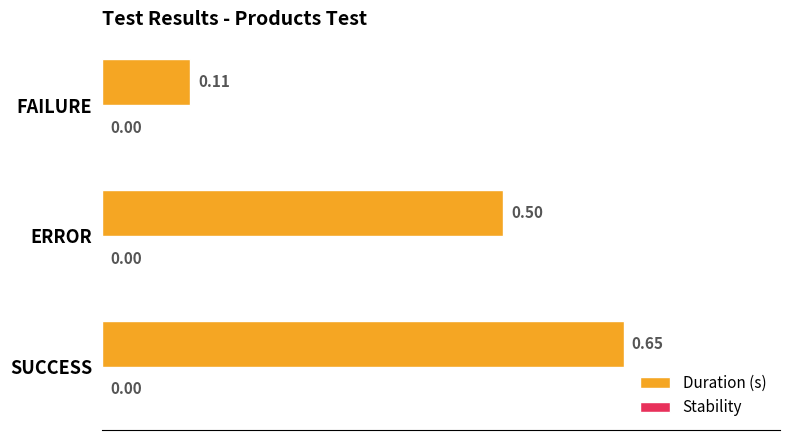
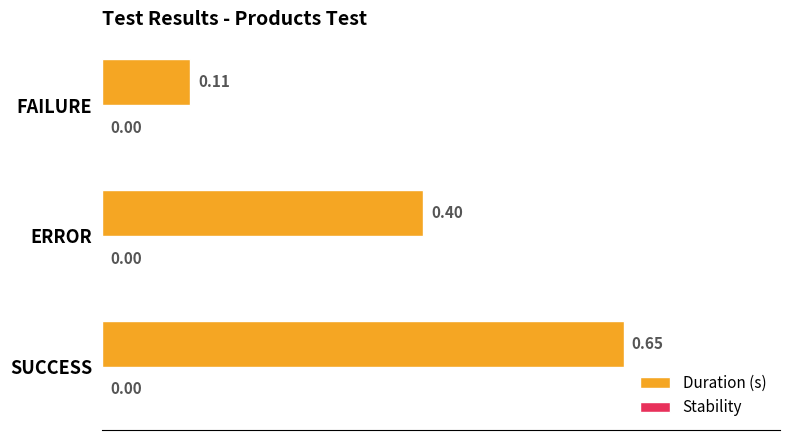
Duration (s), ERROR: 0.50 -> 0.40
